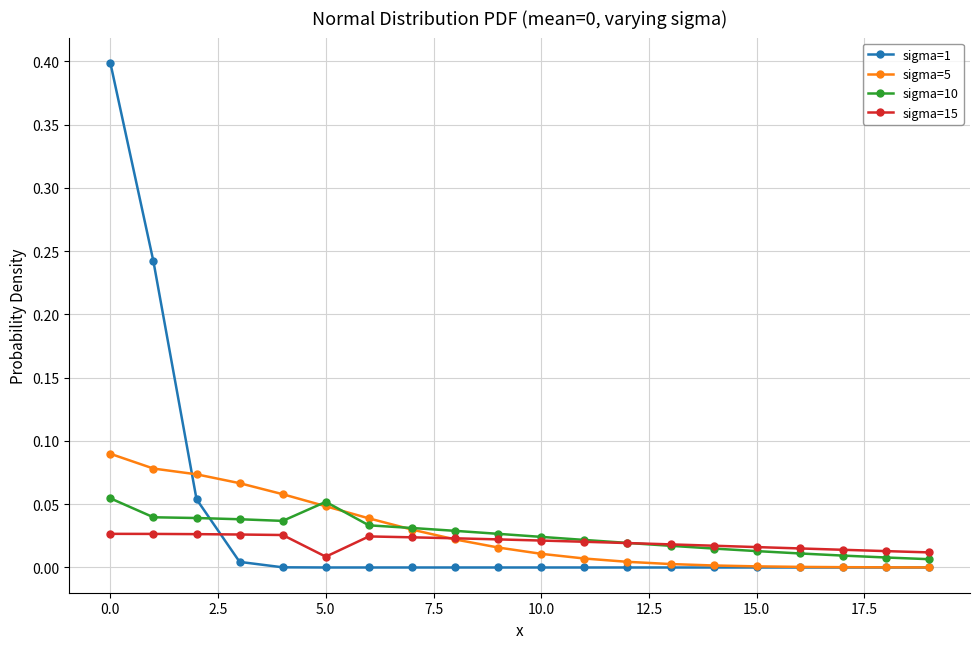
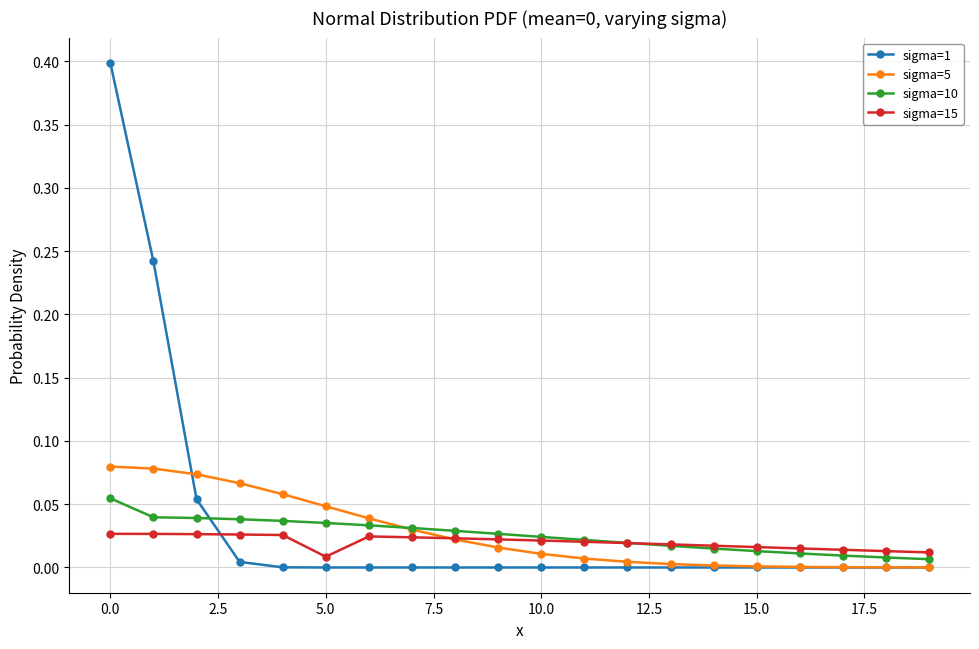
sigma=5, 0.0: 0.090 -> 0.080
sigma=10, 5.0: 0.052 -> 0.035
